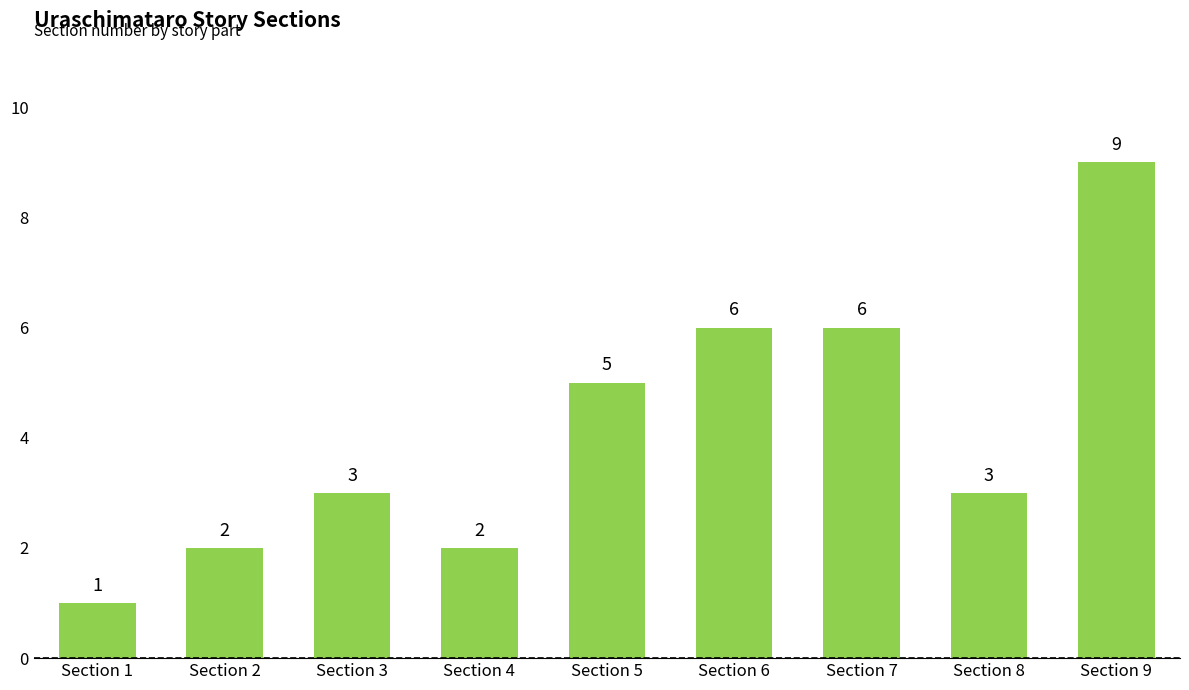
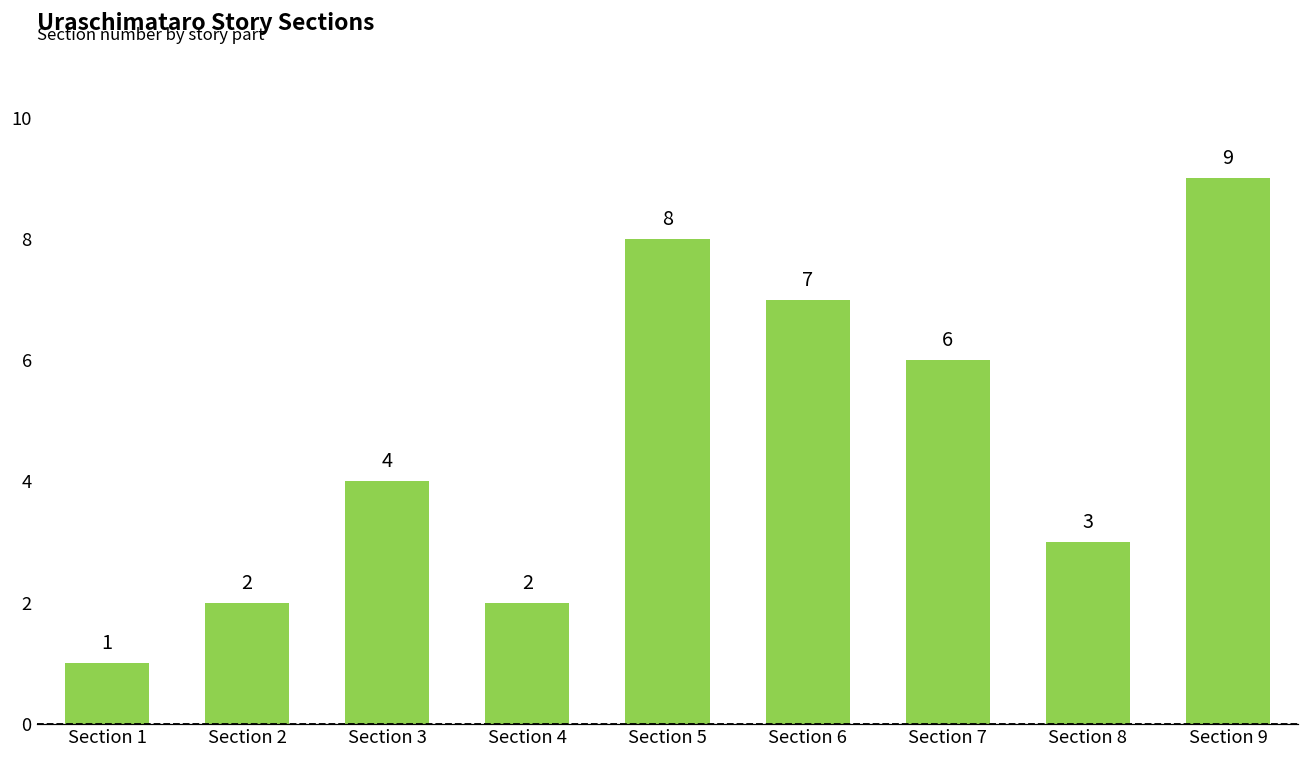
Section 3: 3 -> 4
Section 5: 5 -> 8
Section 6: 6 -> 7
